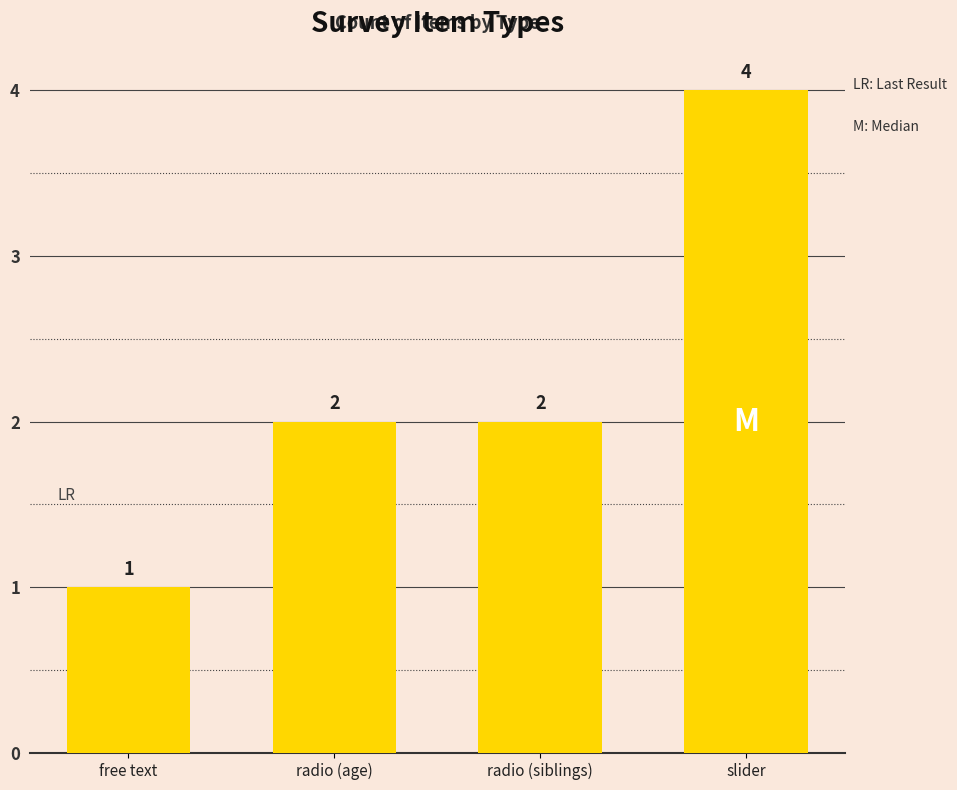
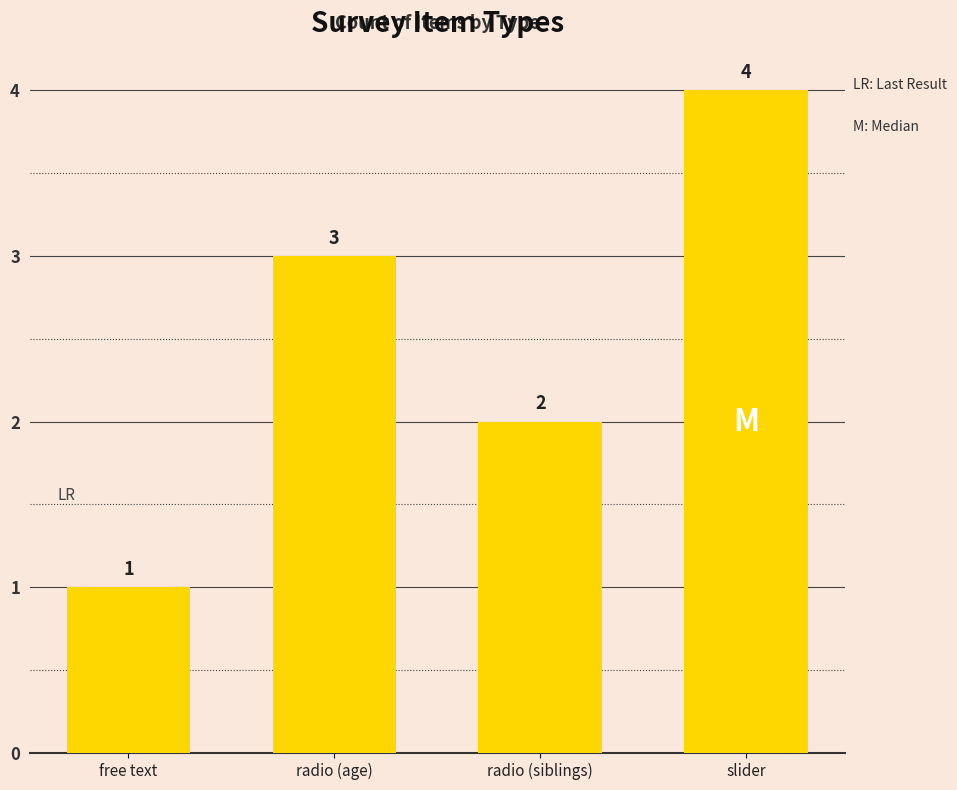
radio (age): 2 -> 3
